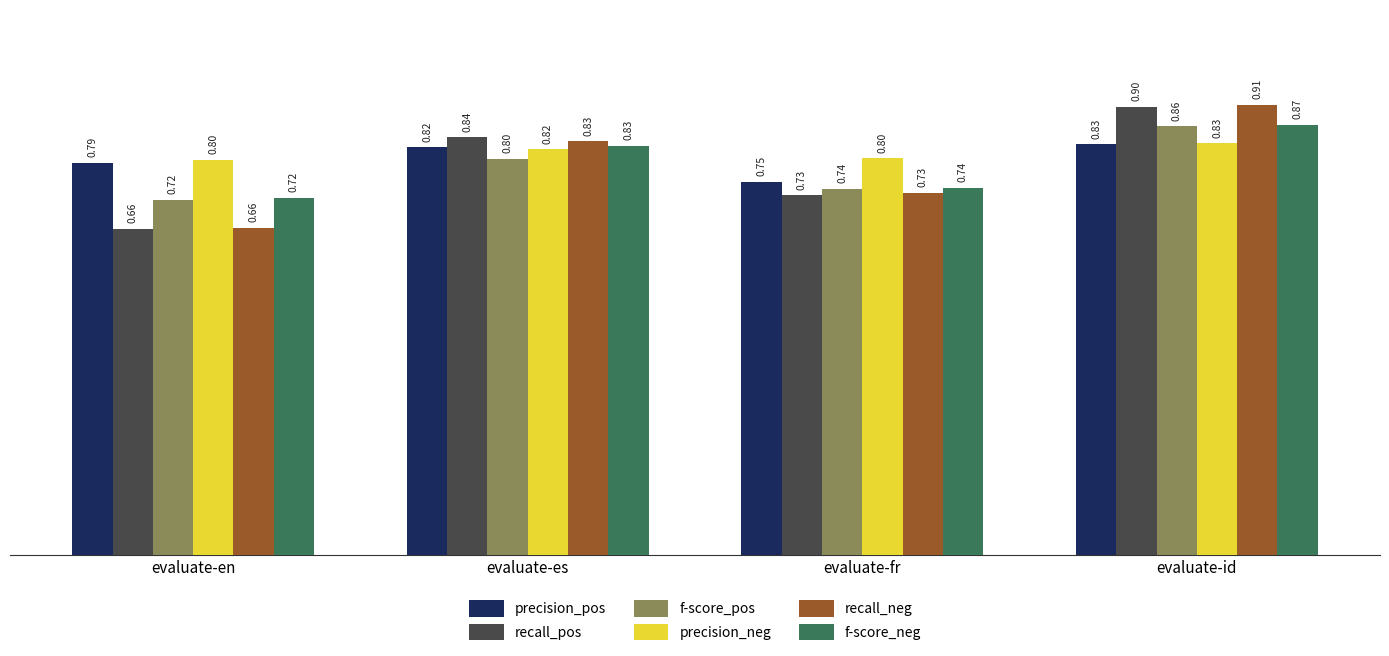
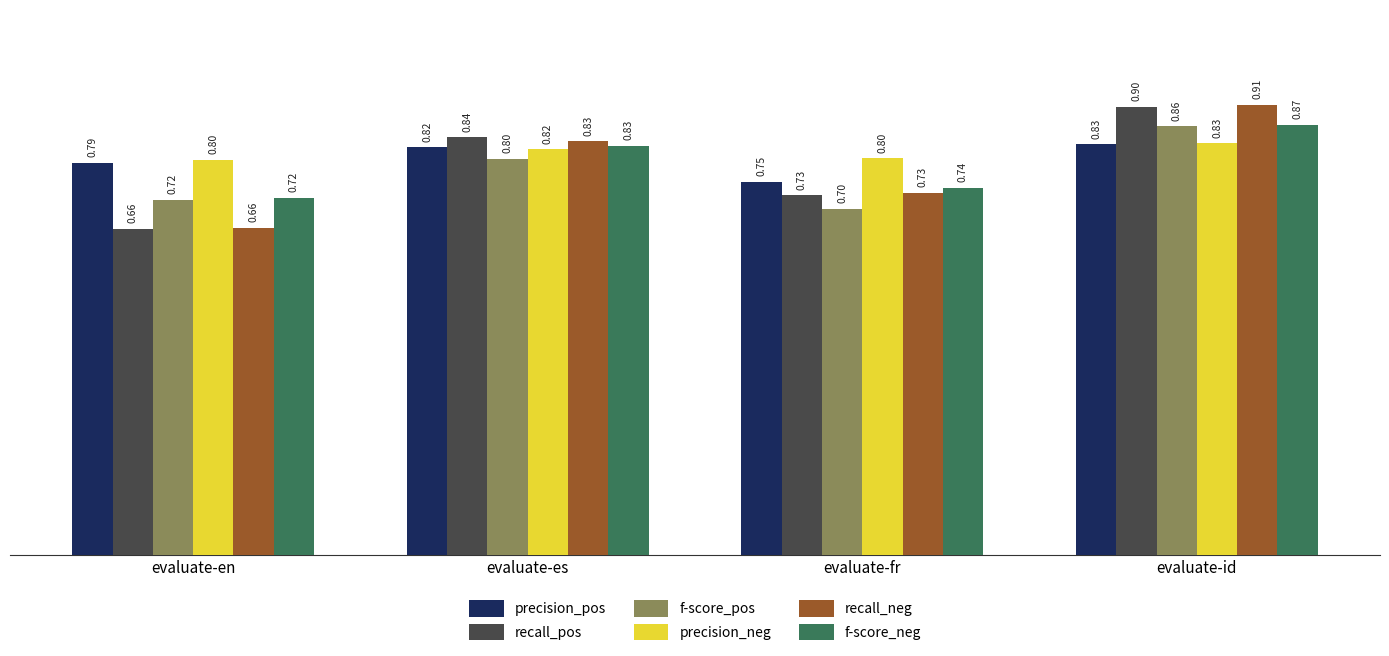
f-score_pos, evaluate-fr: 0.74 -> 0.70
